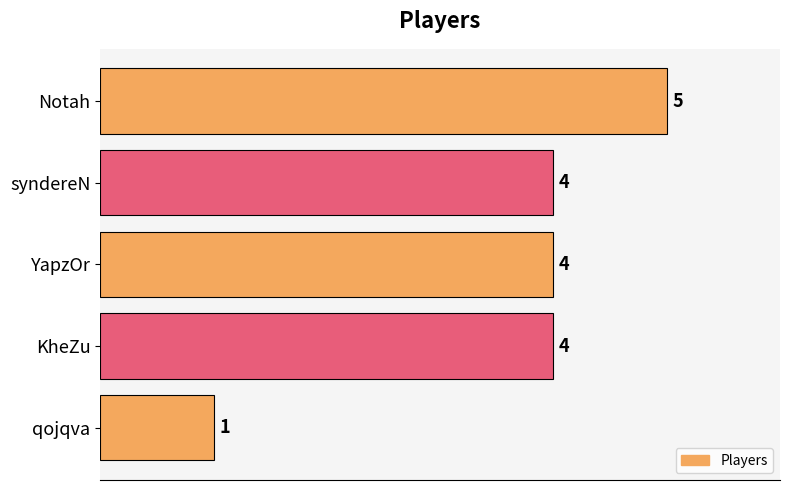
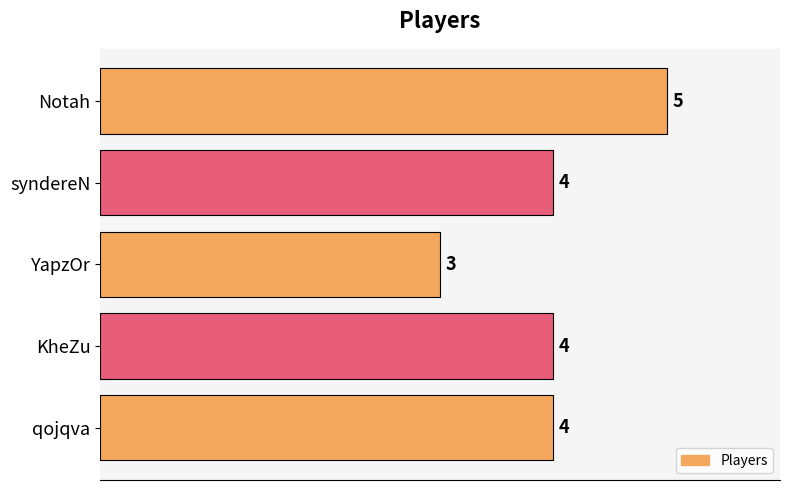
YapzOr: 4 -> 3
qojqva: 1 -> 4
